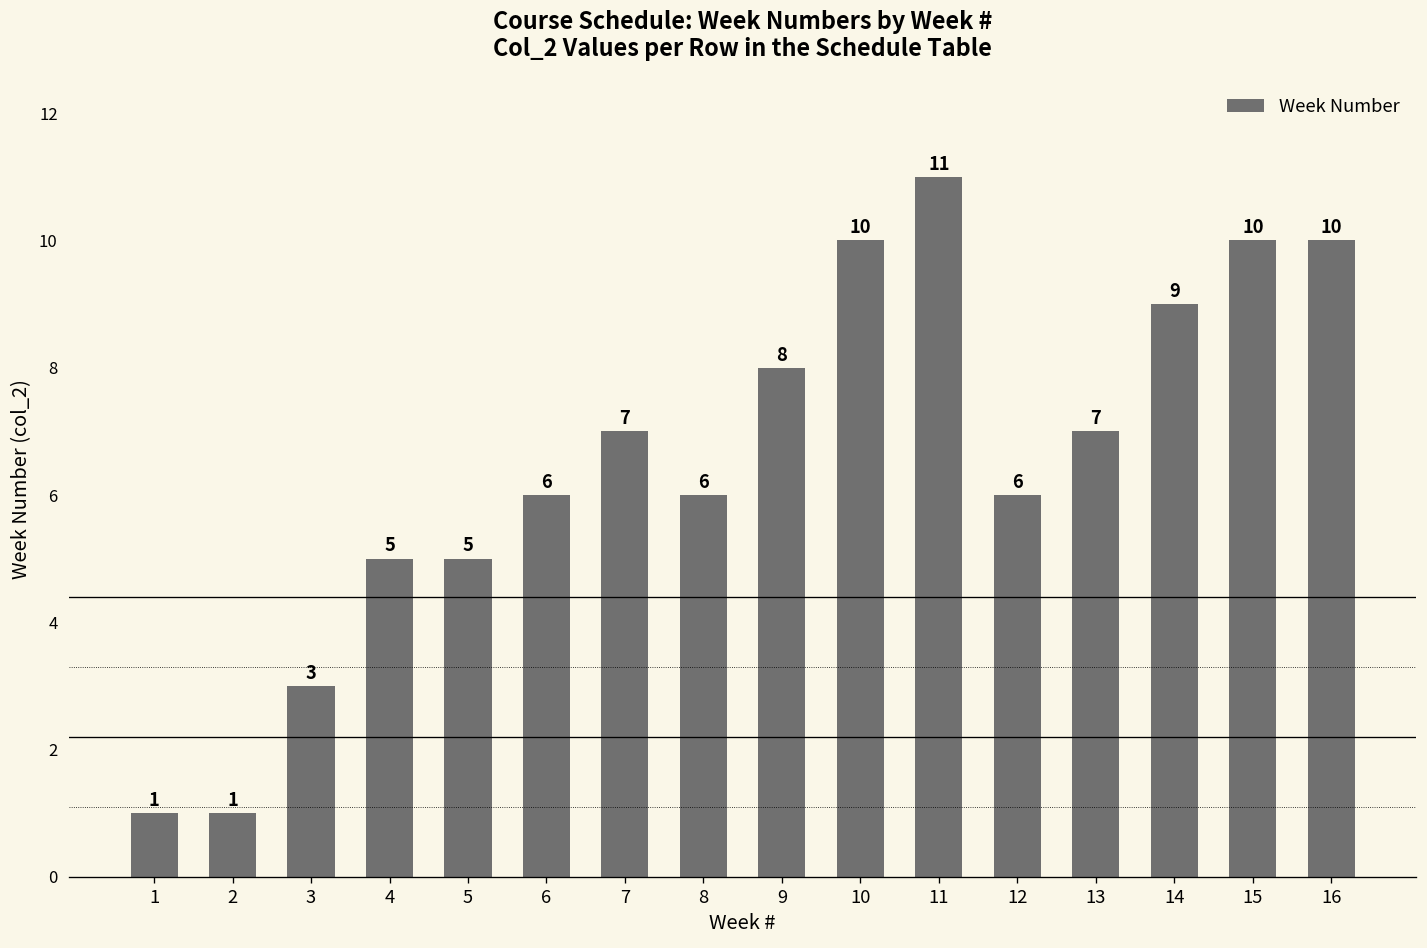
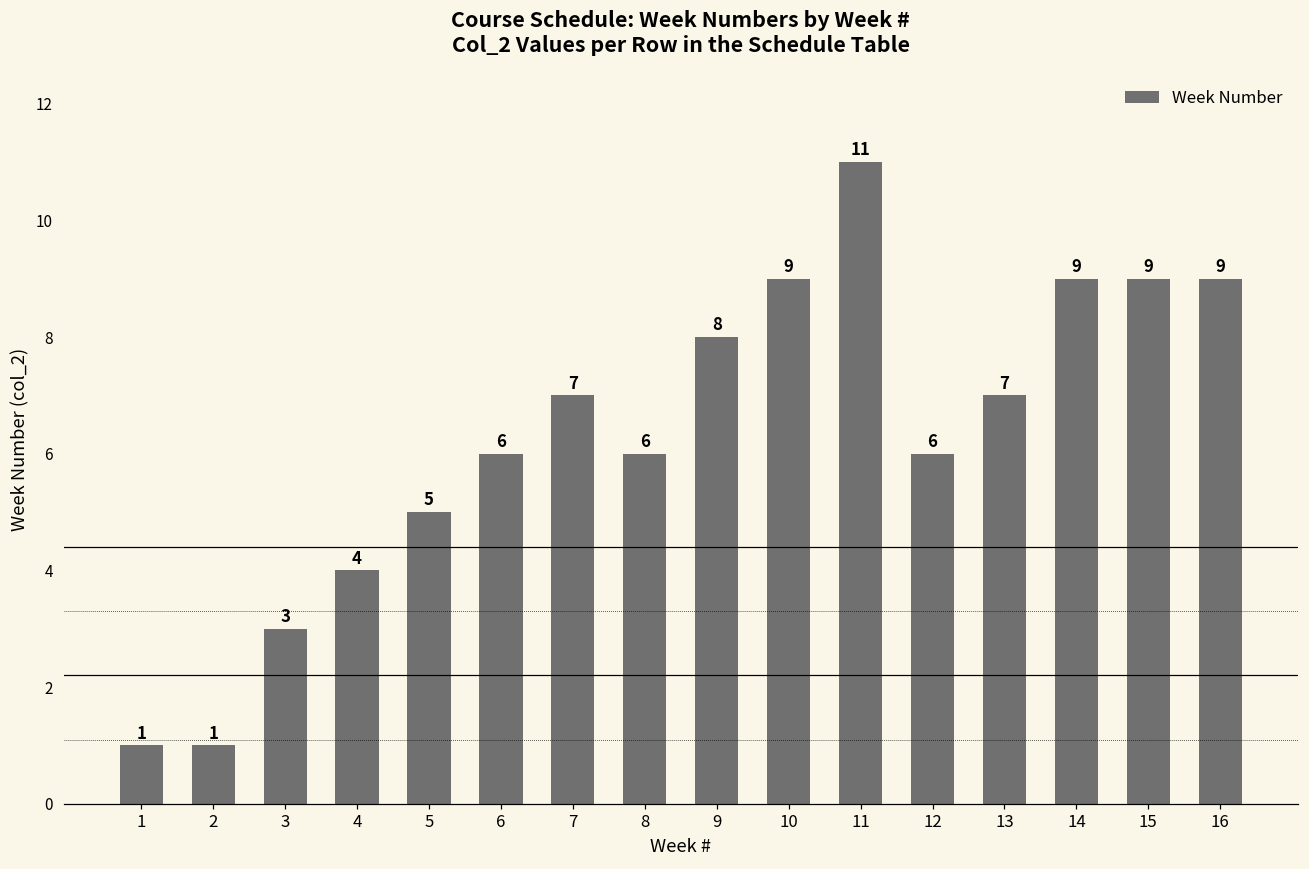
4: 5 -> 4
10: 10 -> 9
15: 10 -> 9
16: 10 -> 9
